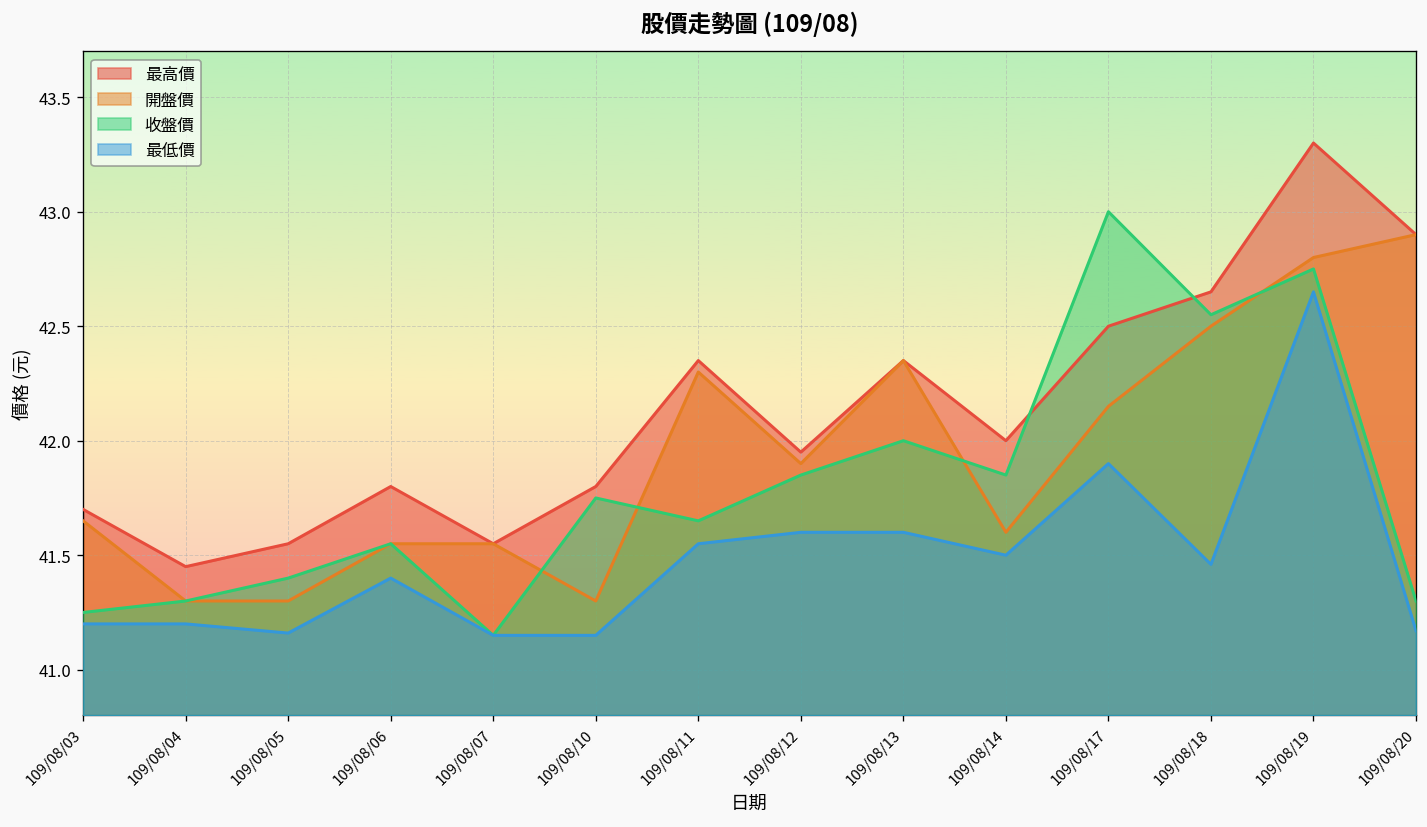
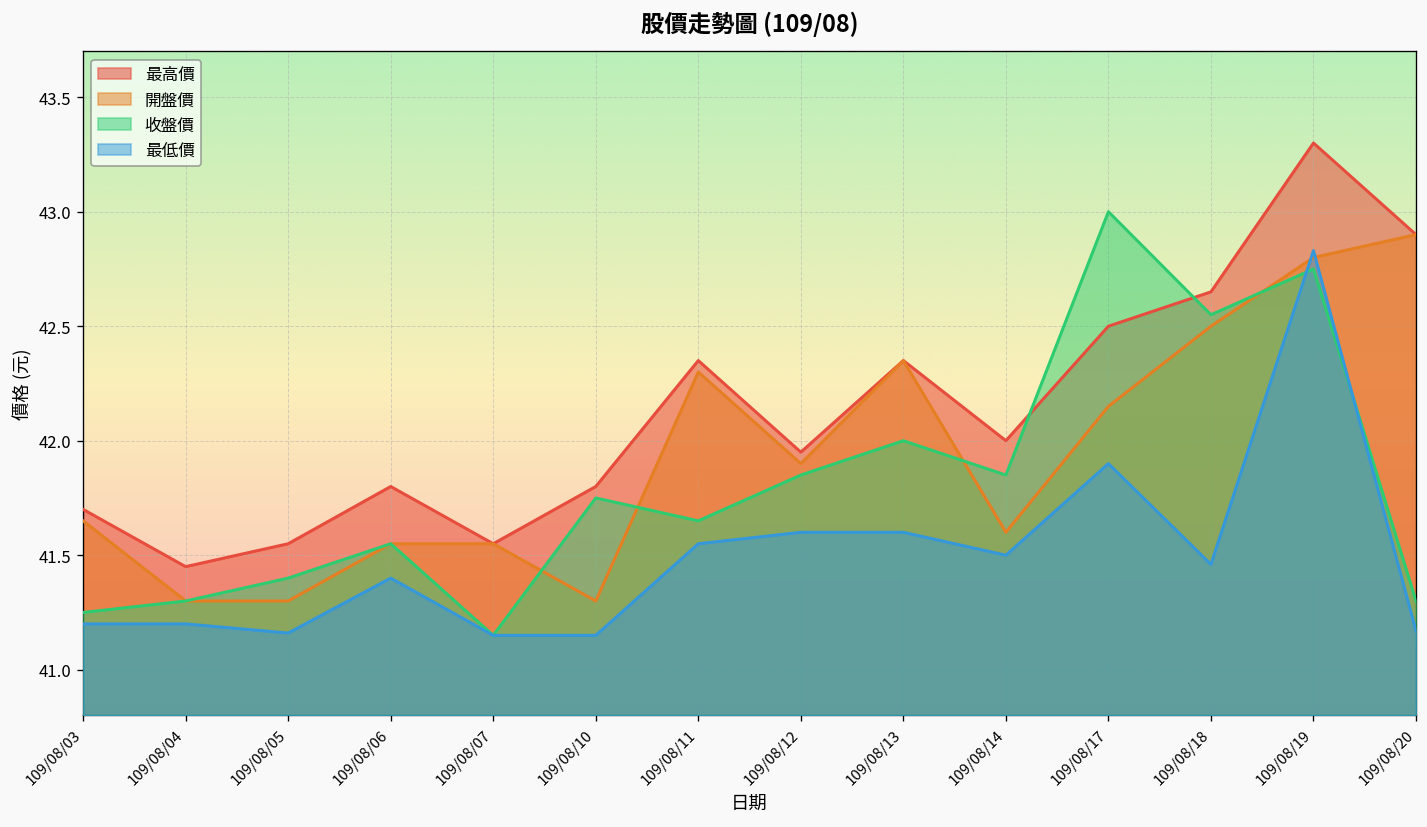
最低價, 109/08/19: 42.65 -> 42.83
